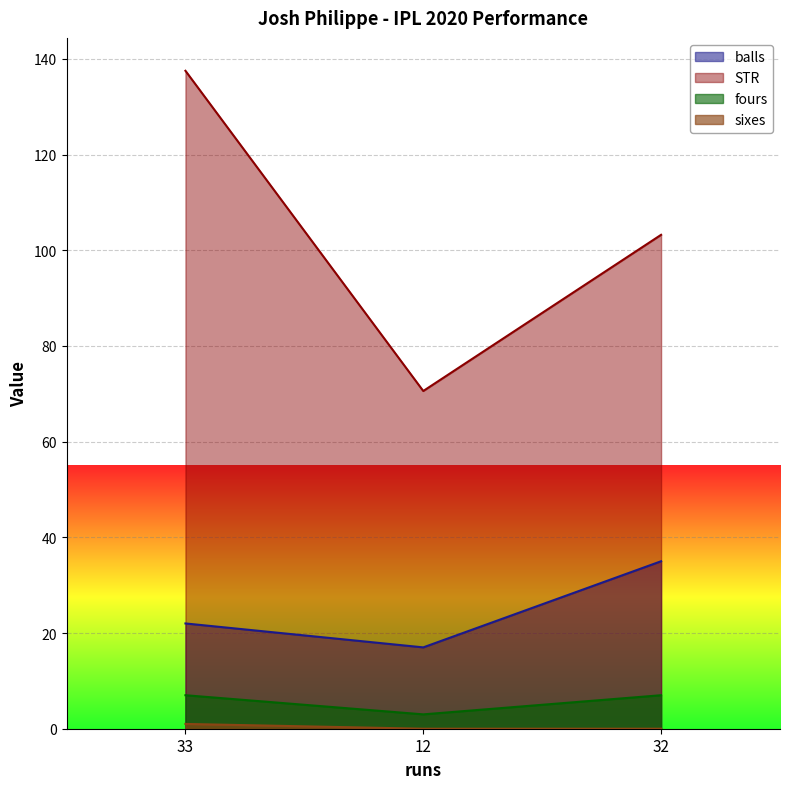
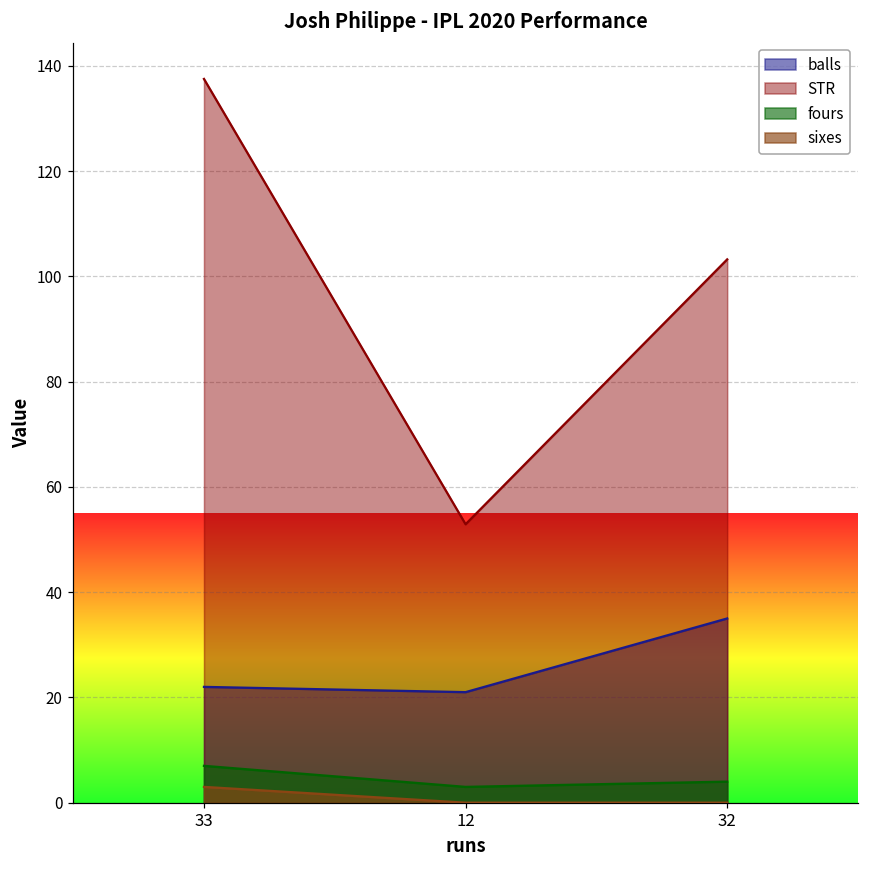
sixes, 33: 1 -> 3
balls, 12: 17 -> 21
STR, 12: 71 -> 53
fours, 32: 7 -> 4
